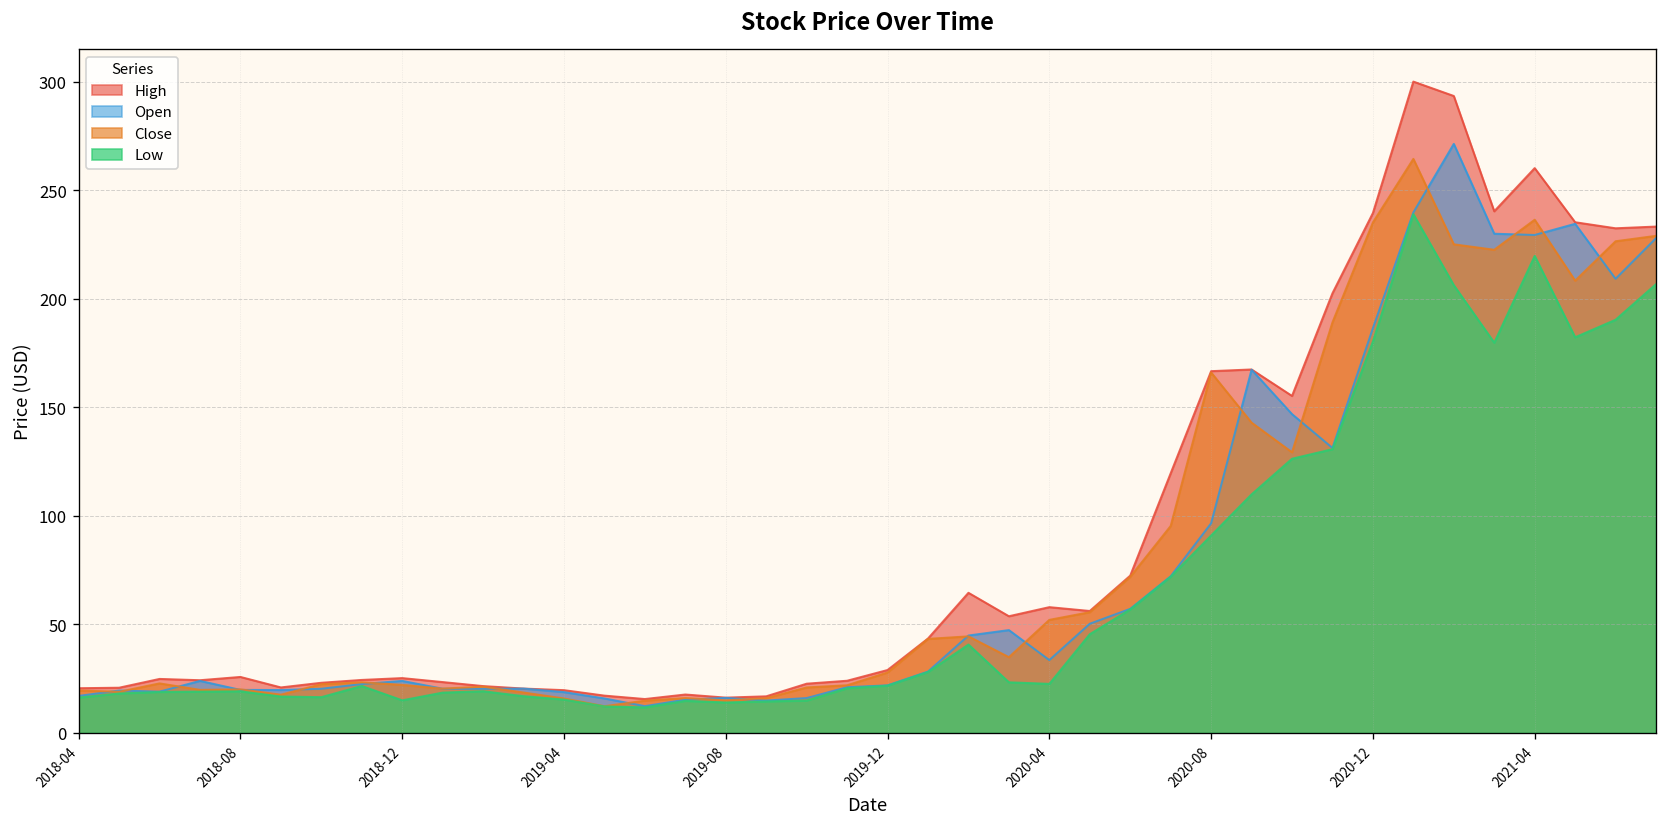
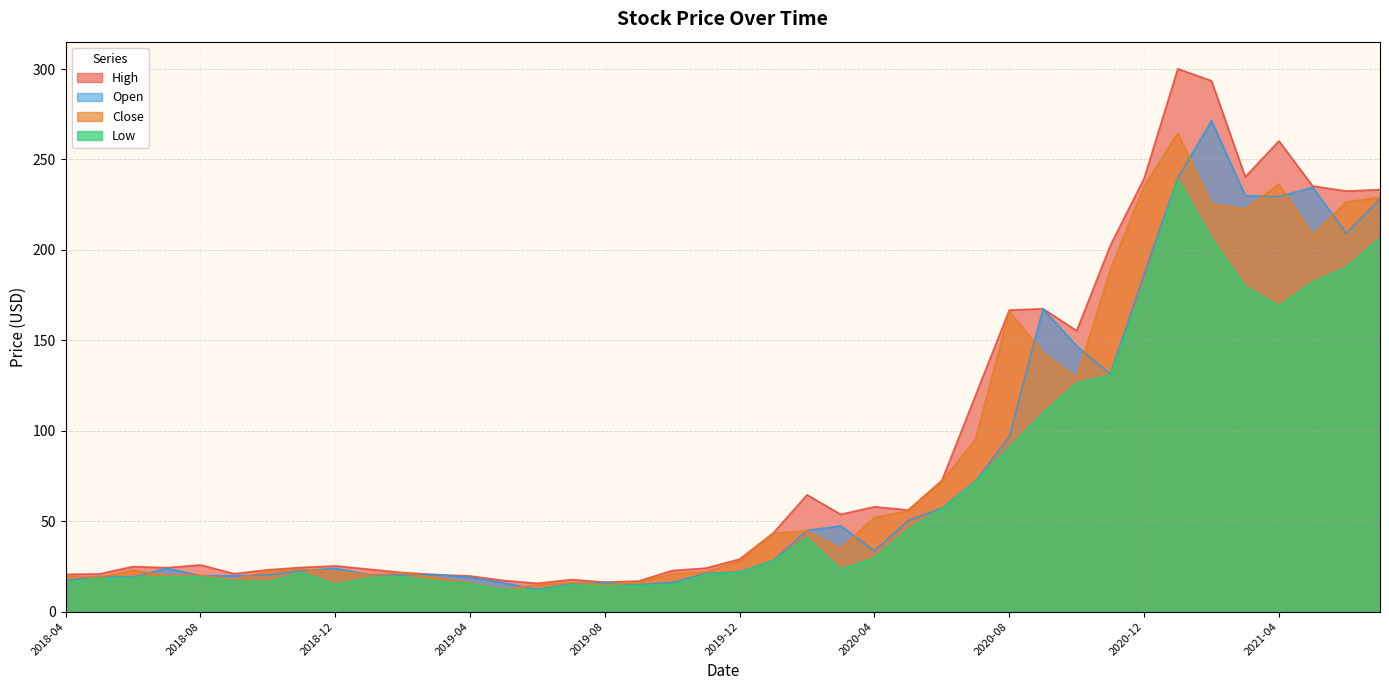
Low, 2020-04: 23 -> 30
Low, 2021-04: 220 -> 169
